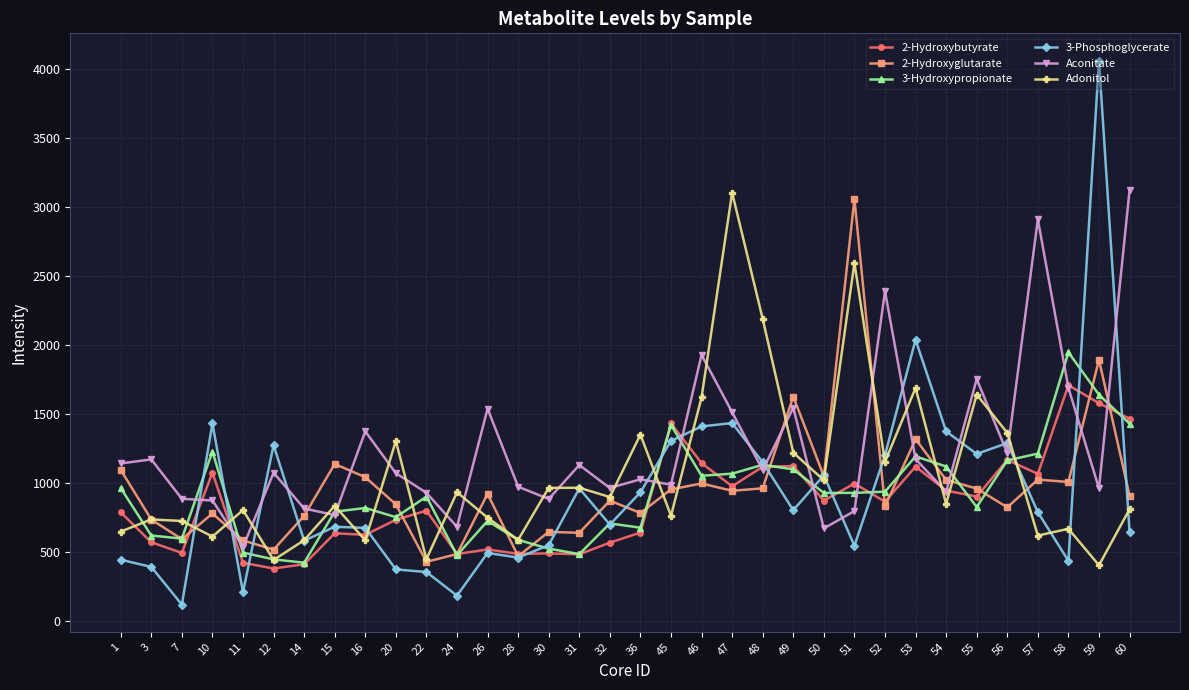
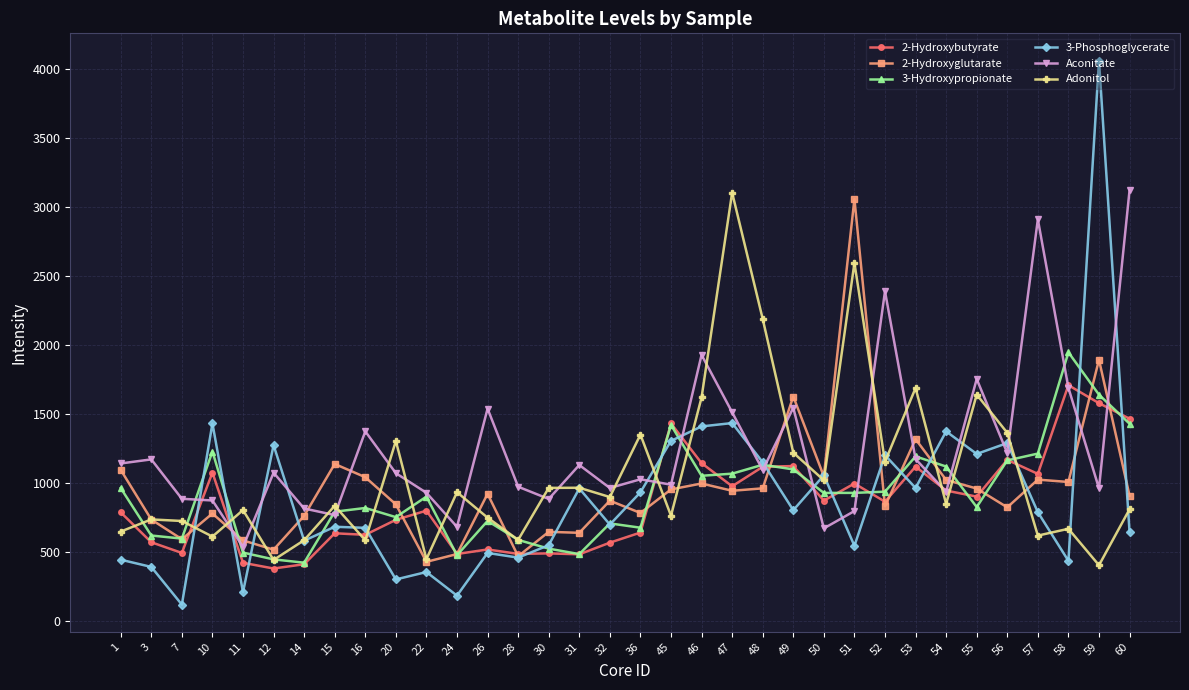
3-Phosphoglycerate, 20: 370 -> 300
3-Phosphoglycerate, 53: 2040 -> 960
